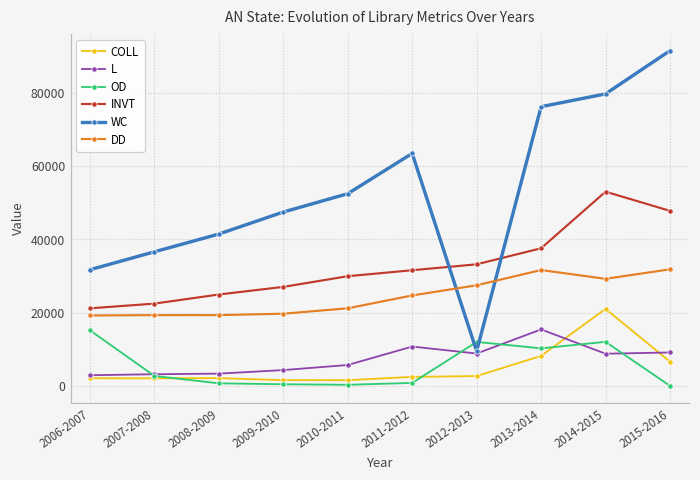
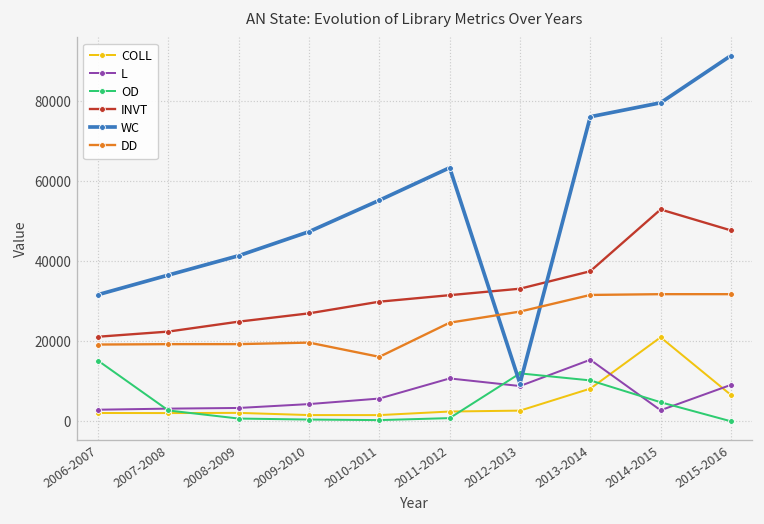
WC, 2010-2011: 52000 -> 55000
DD, 2010-2011: 21000 -> 16000
L, 2014-2015: 9000 -> 3000
OD, 2014-2015: 12000 -> 5000
DD, 2014-2015: 29000 -> 32000
